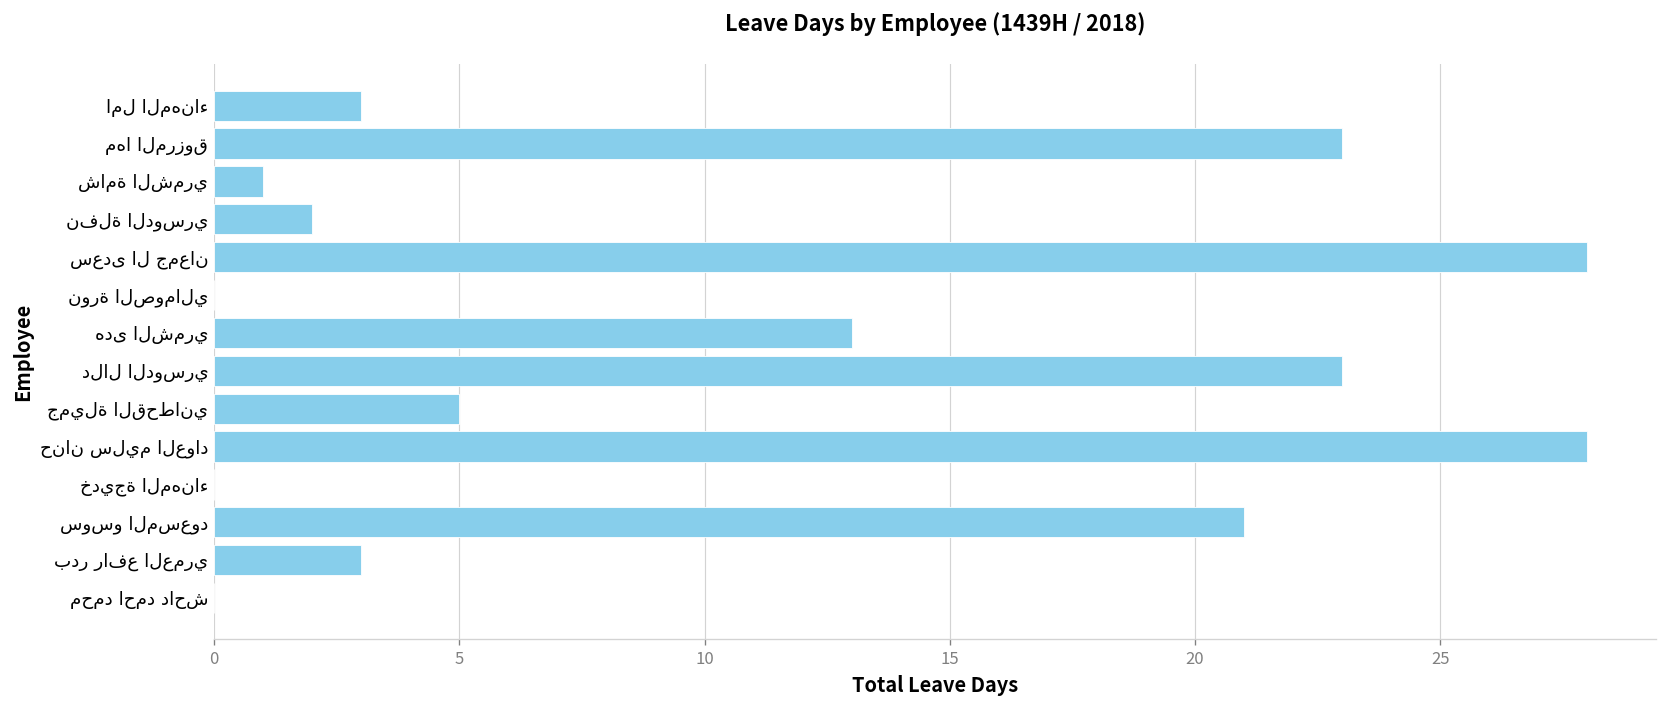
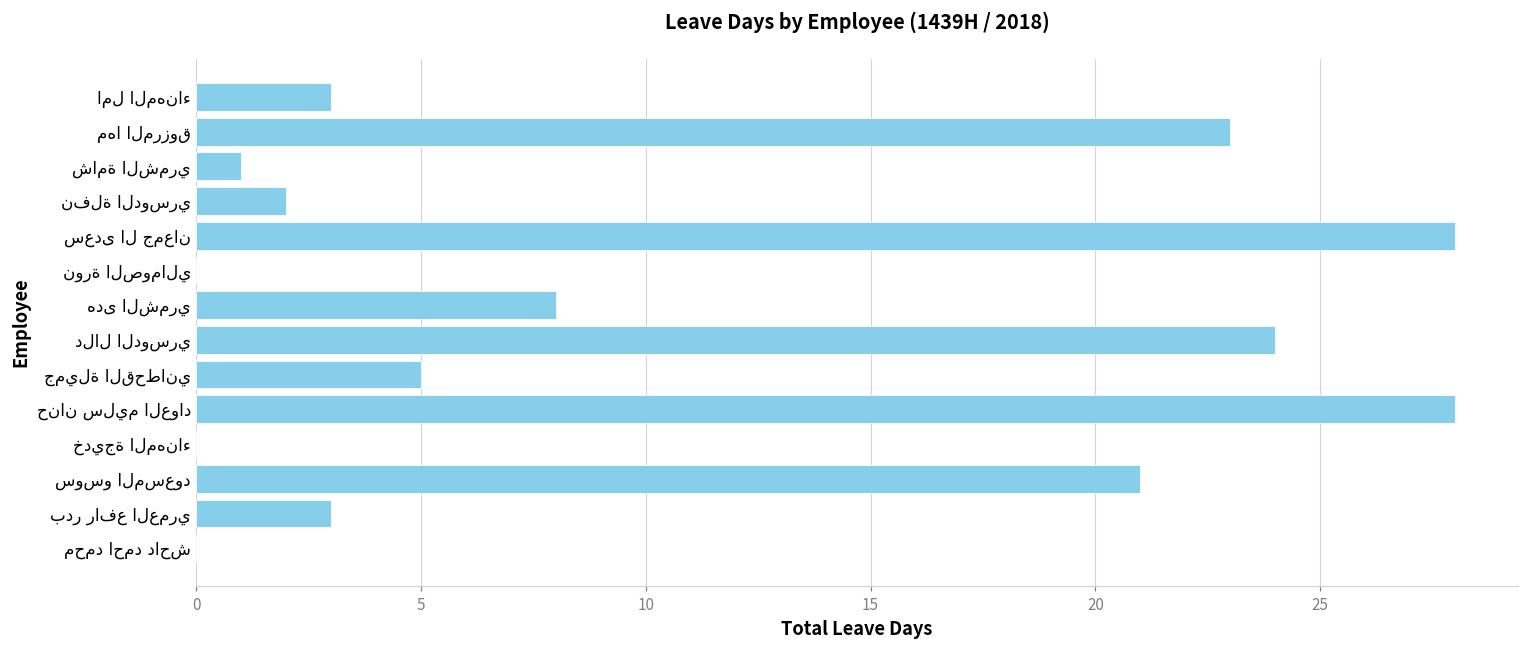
هدى الشمري: 13 -> 8
دلال الدوسري: 23 -> 24
